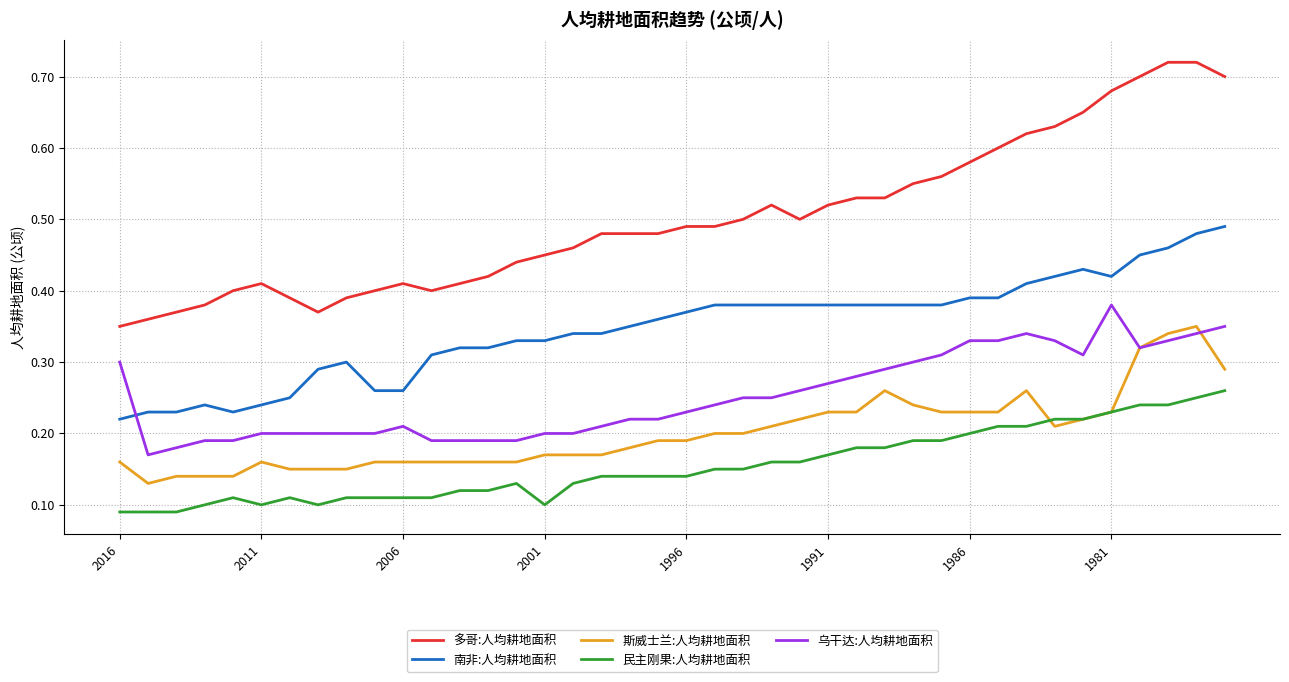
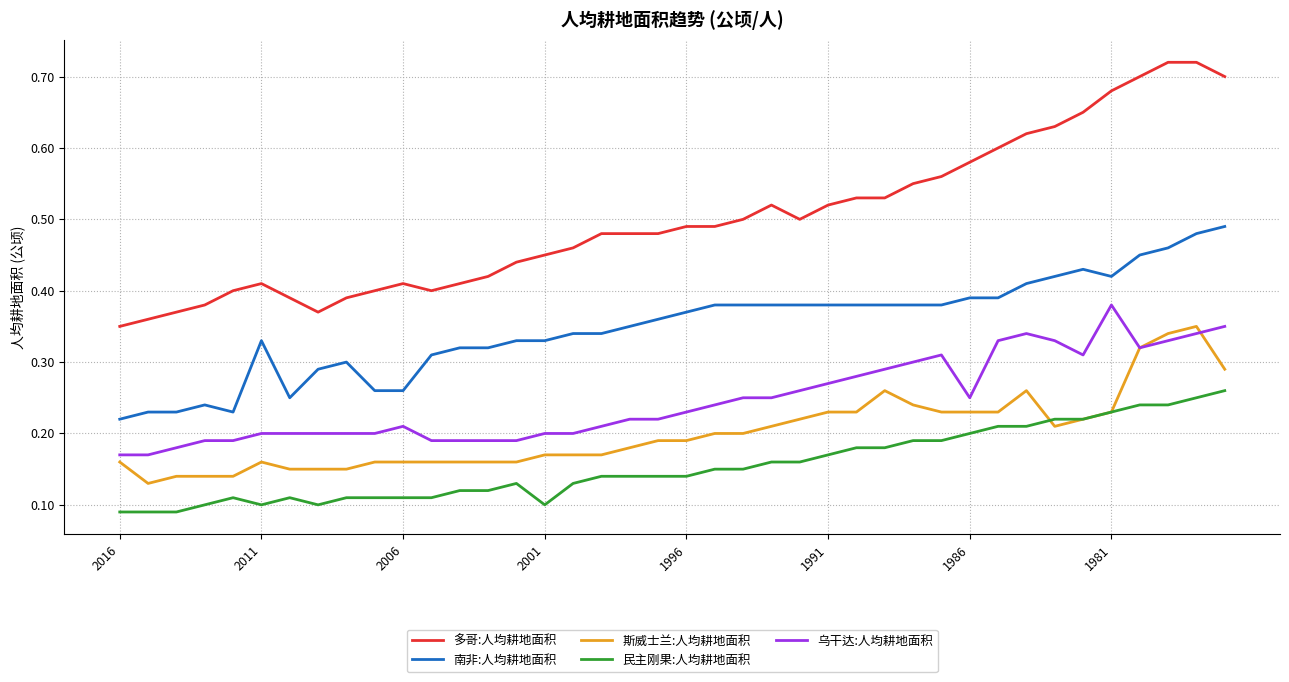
乌干达:人均耕地面积, 2016: 0.30 -> 0.17
南非:人均耕地面积, 2011: 0.24 -> 0.33
乌干达:人均耕地面积, 1986: 0.33 -> 0.25
